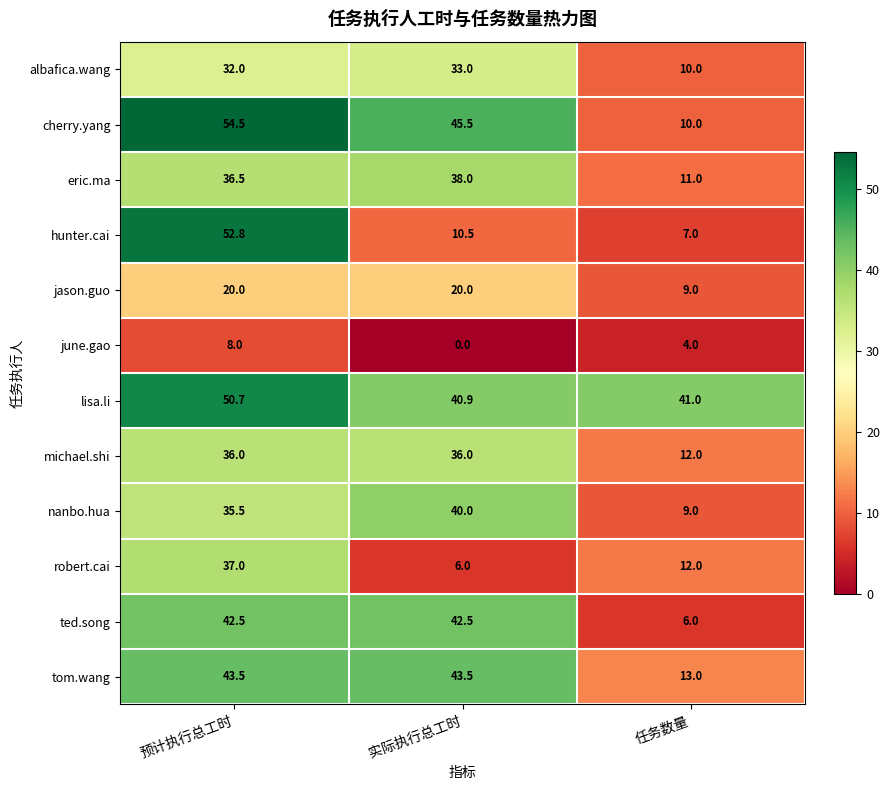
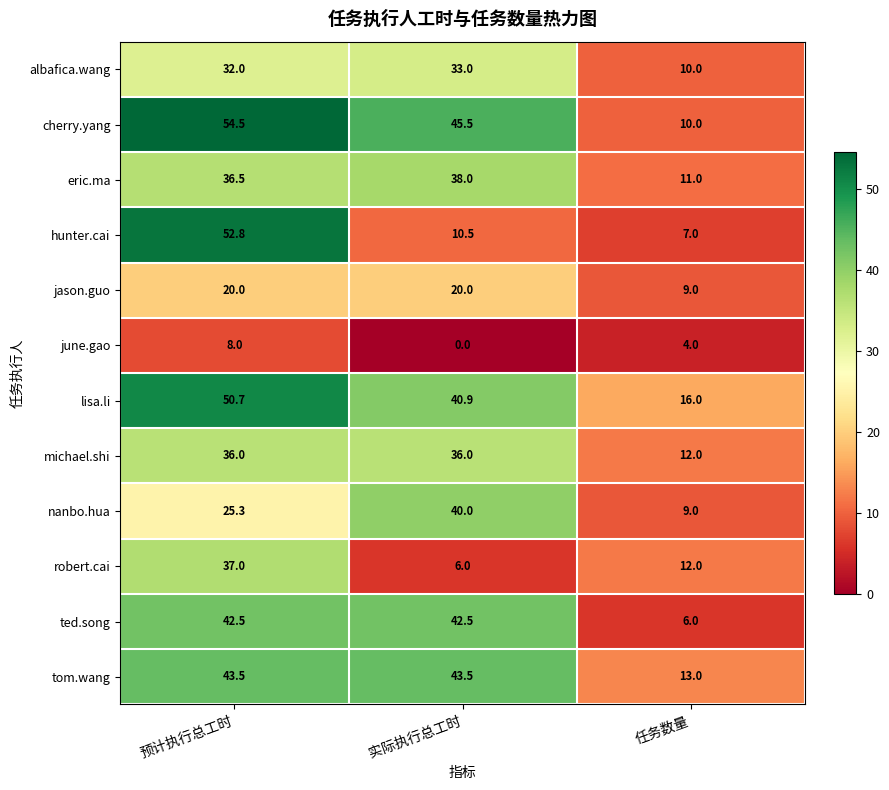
lisa.li, 任务数量: 41.0 -> 16.0
nanbo.hua, 预计执行总工时: 35.5 -> 25.3
